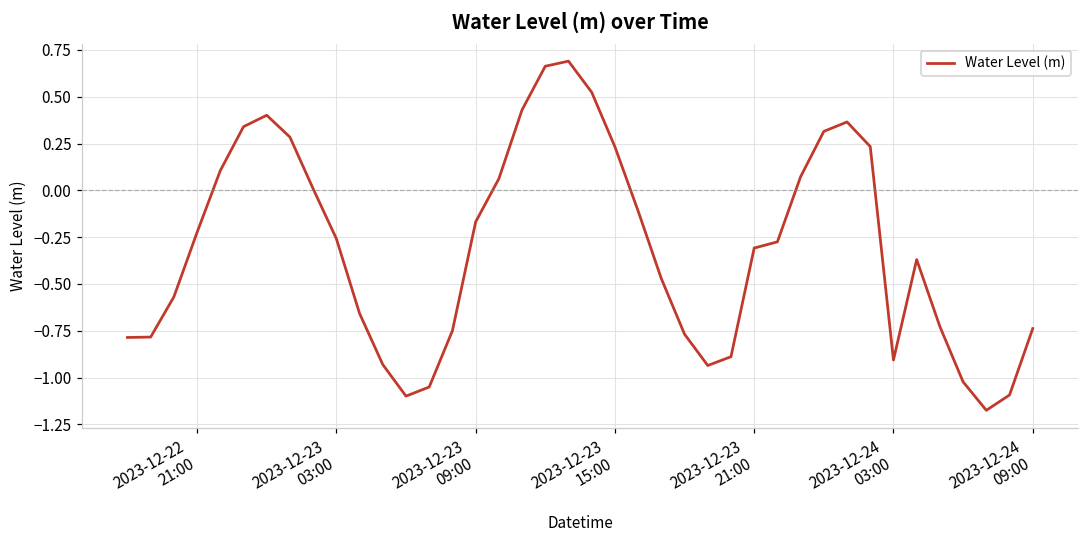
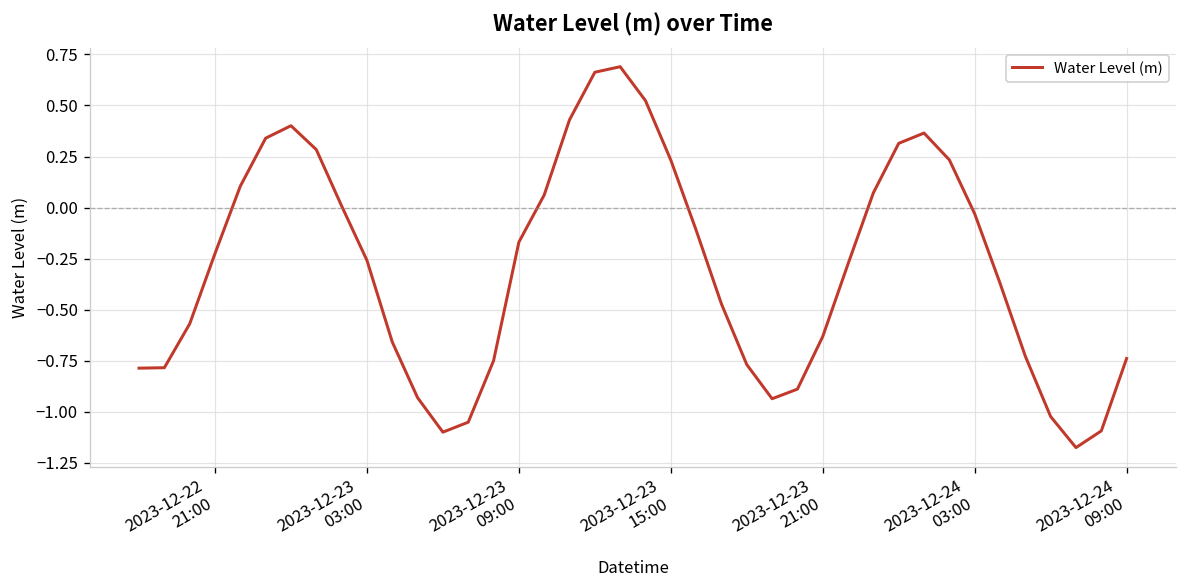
2023-12-23 21:00: -0.31 -> -0.63
2023-12-24 03:00: -0.91 -> -0.03
